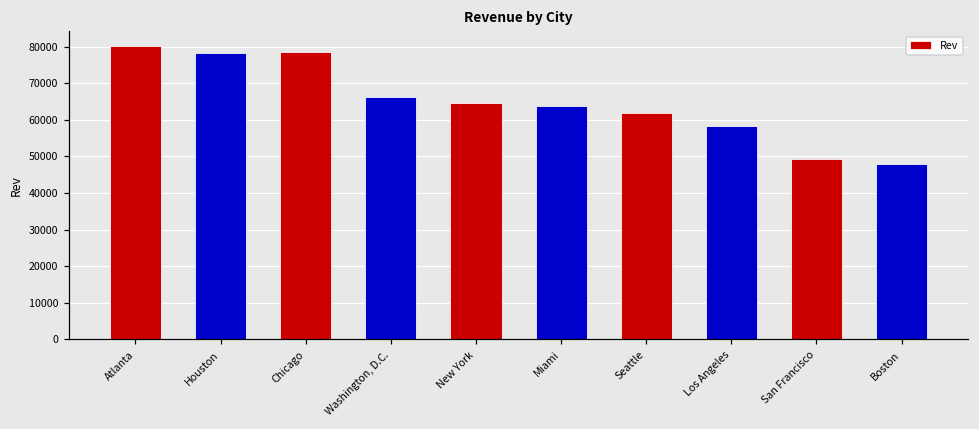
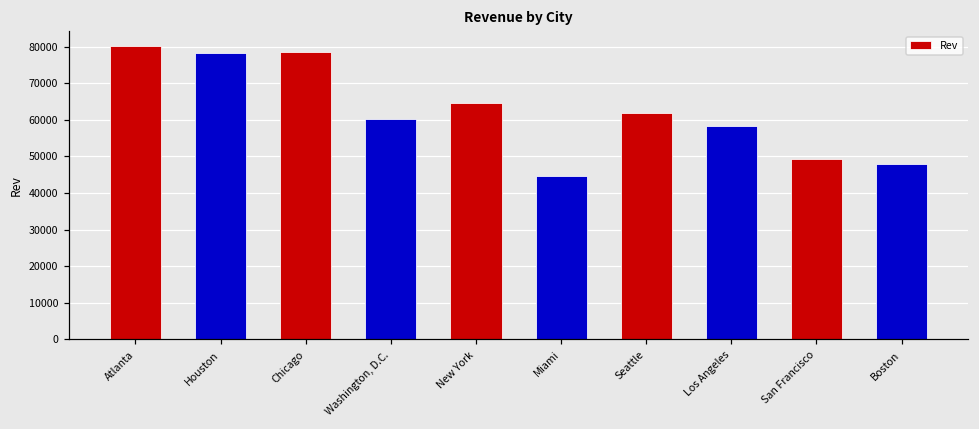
Washington, D.C.: 66000 -> 60000
Miami: 64000 -> 45000
